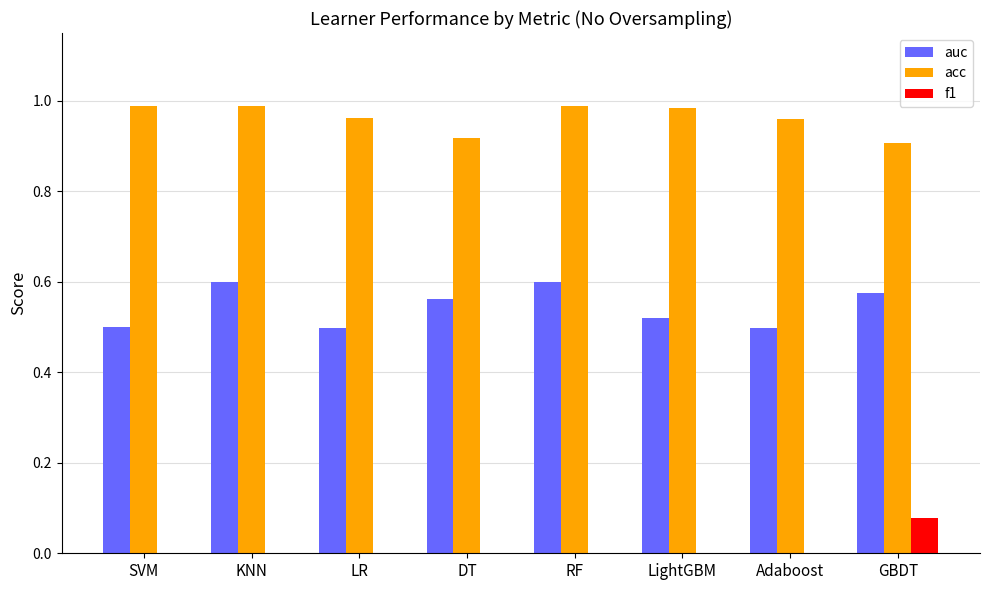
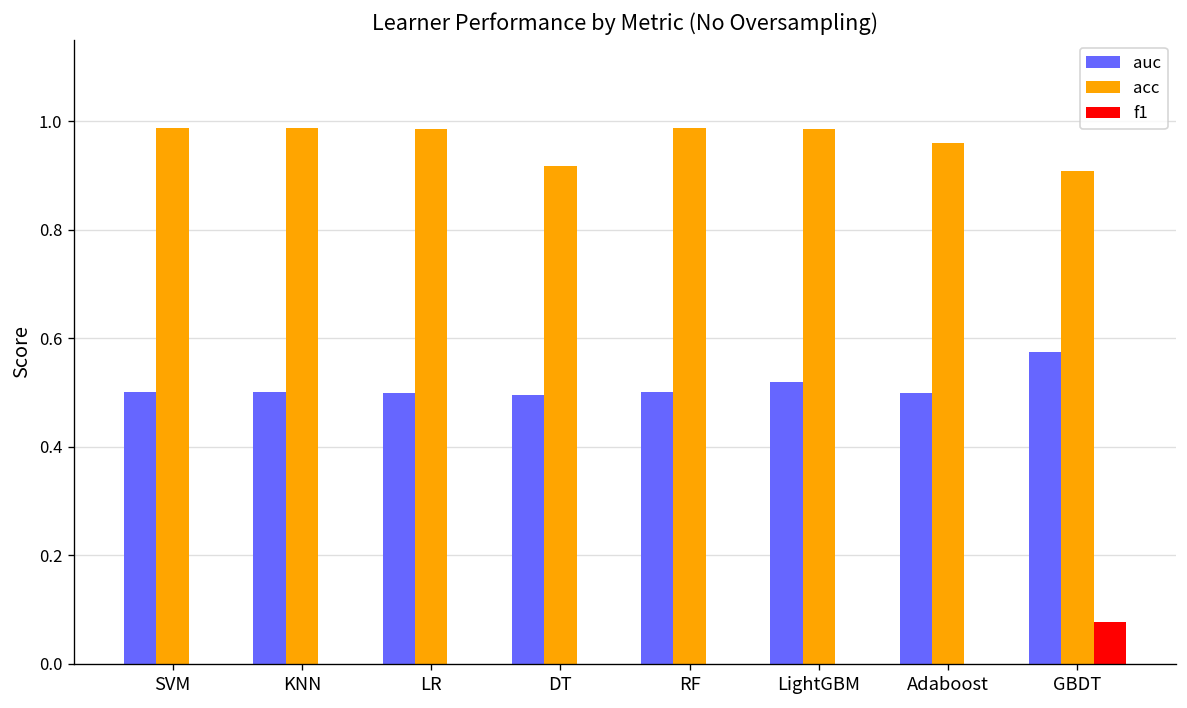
auc, KNN: 0.6 -> 0.5
acc, LR: 0.96 -> 0.99
auc, DT: 0.56 -> 0.50
auc, RF: 0.6 -> 0.5
